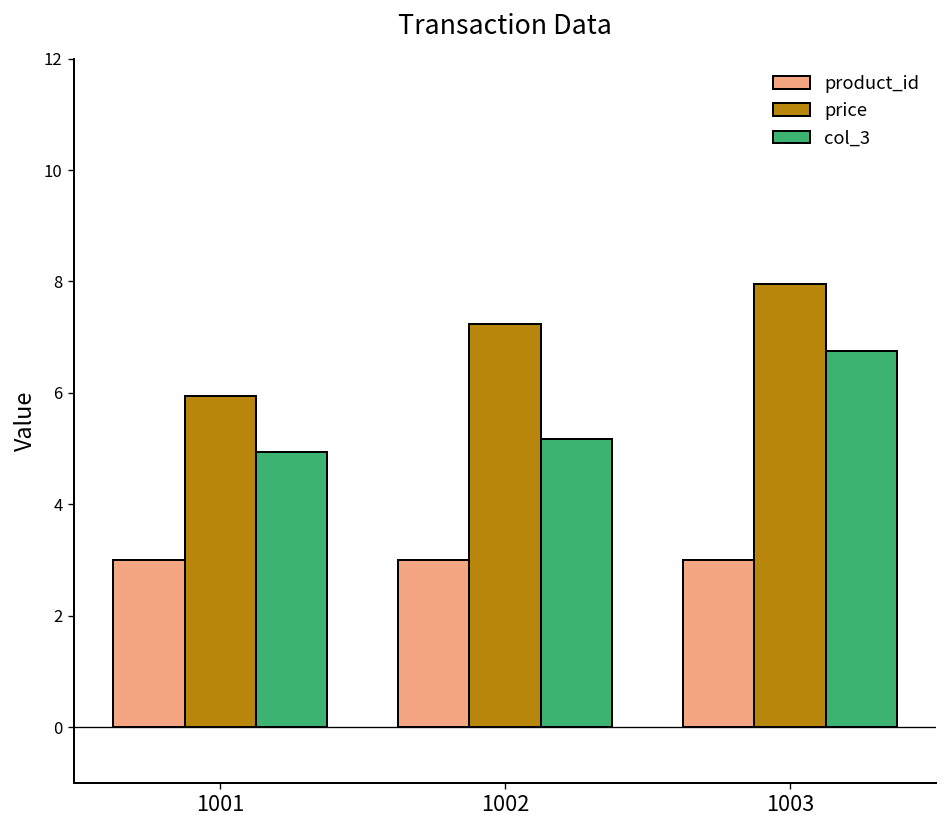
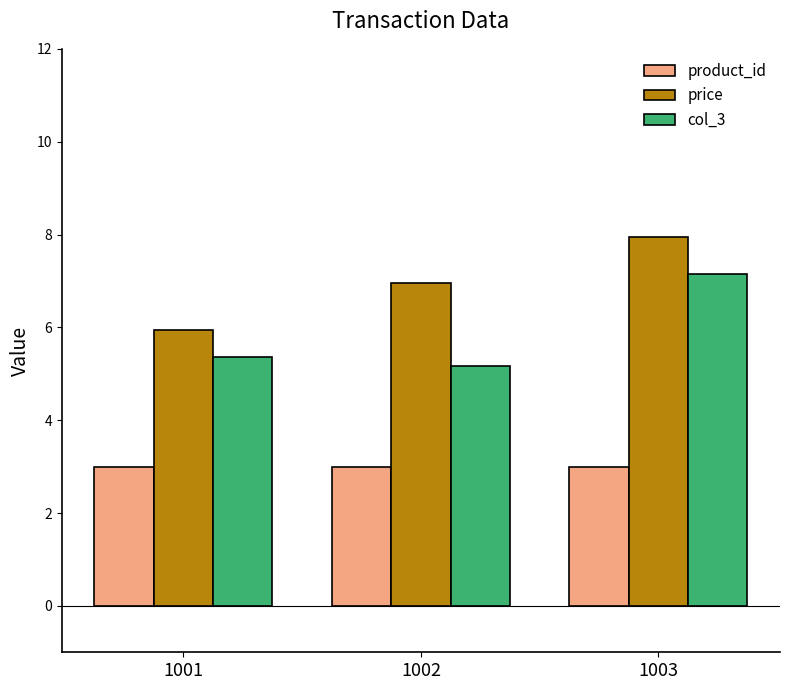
col_3, 1001: 4.9 -> 5.4
price, 1002: 7.2 -> 7.0
col_3, 1003: 6.7 -> 7.2
